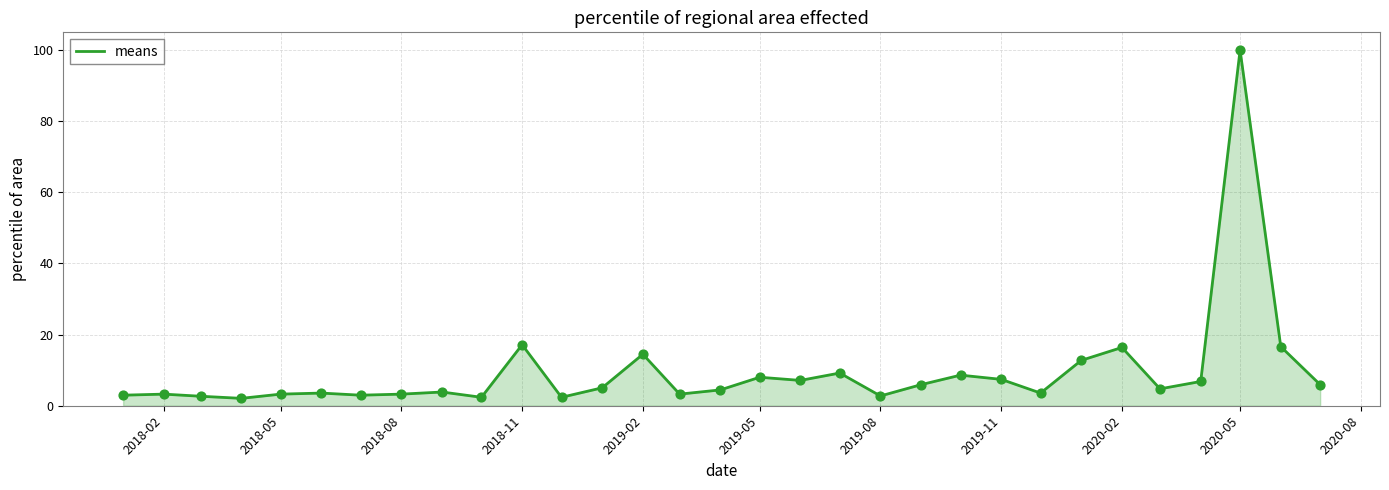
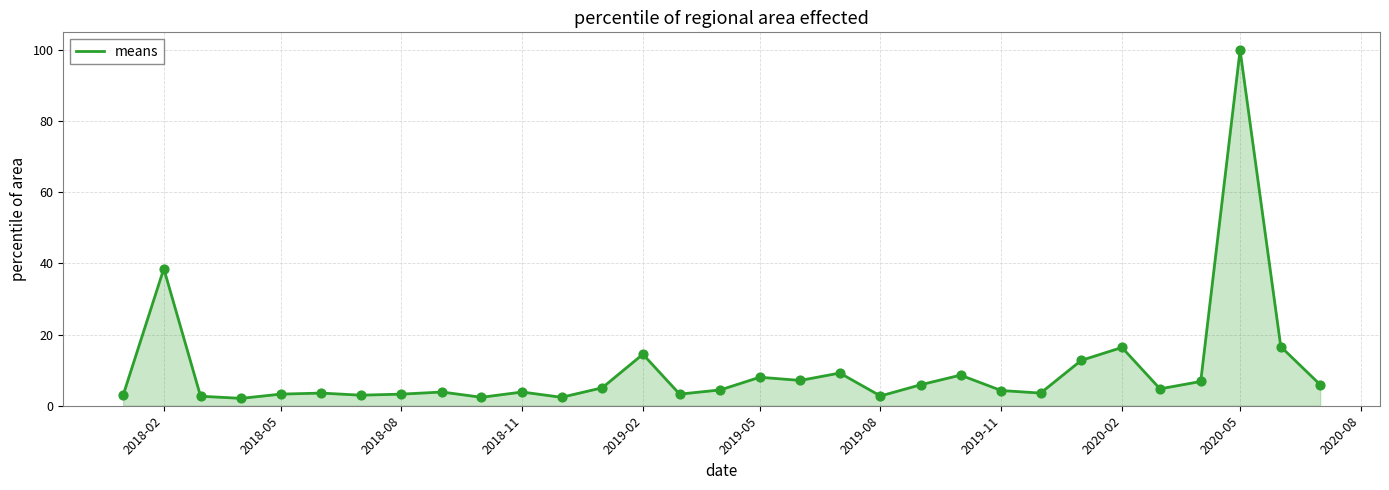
2018-02: 3 -> 39
2018-11: 17 -> 4
2019-11: 7 -> 4
